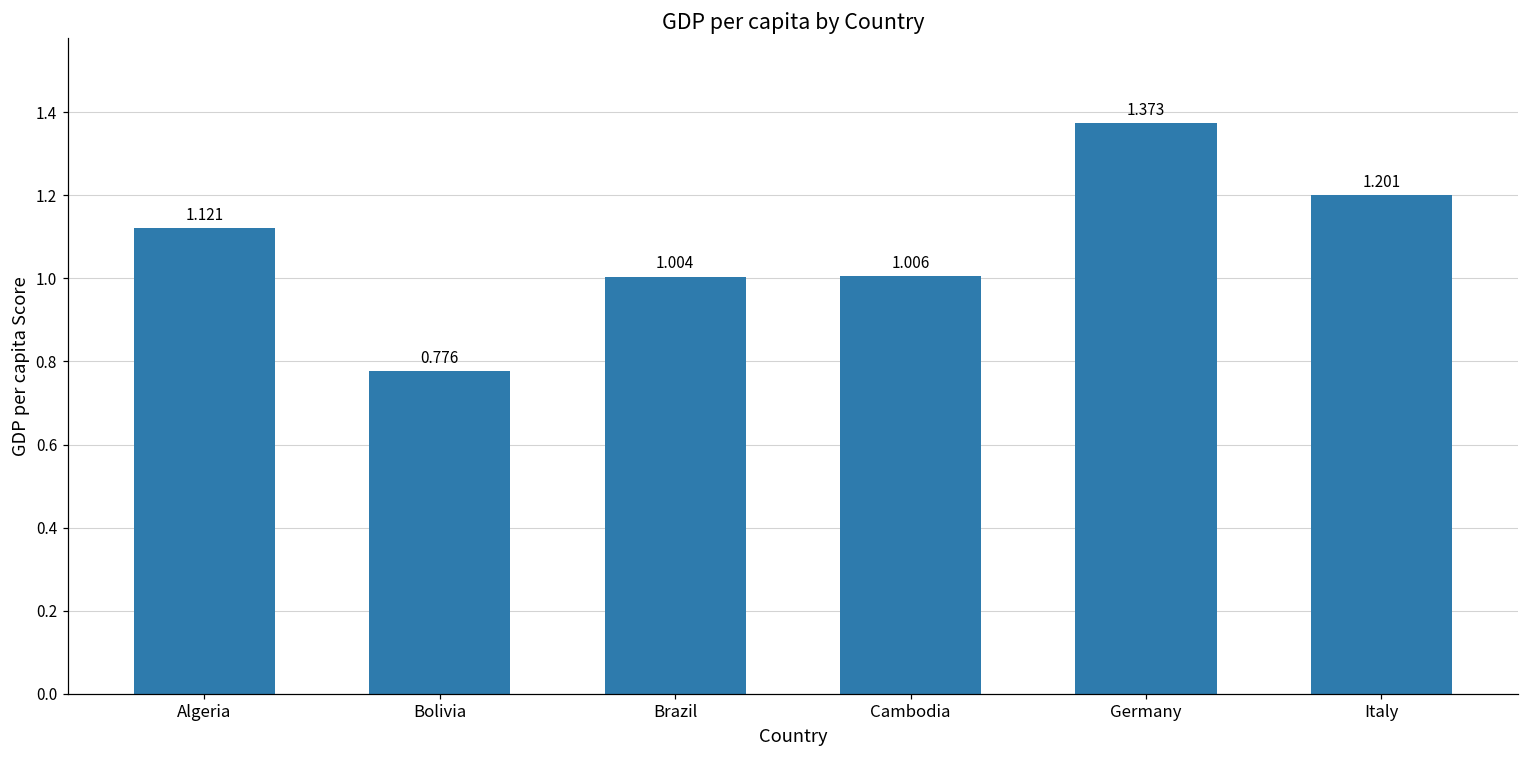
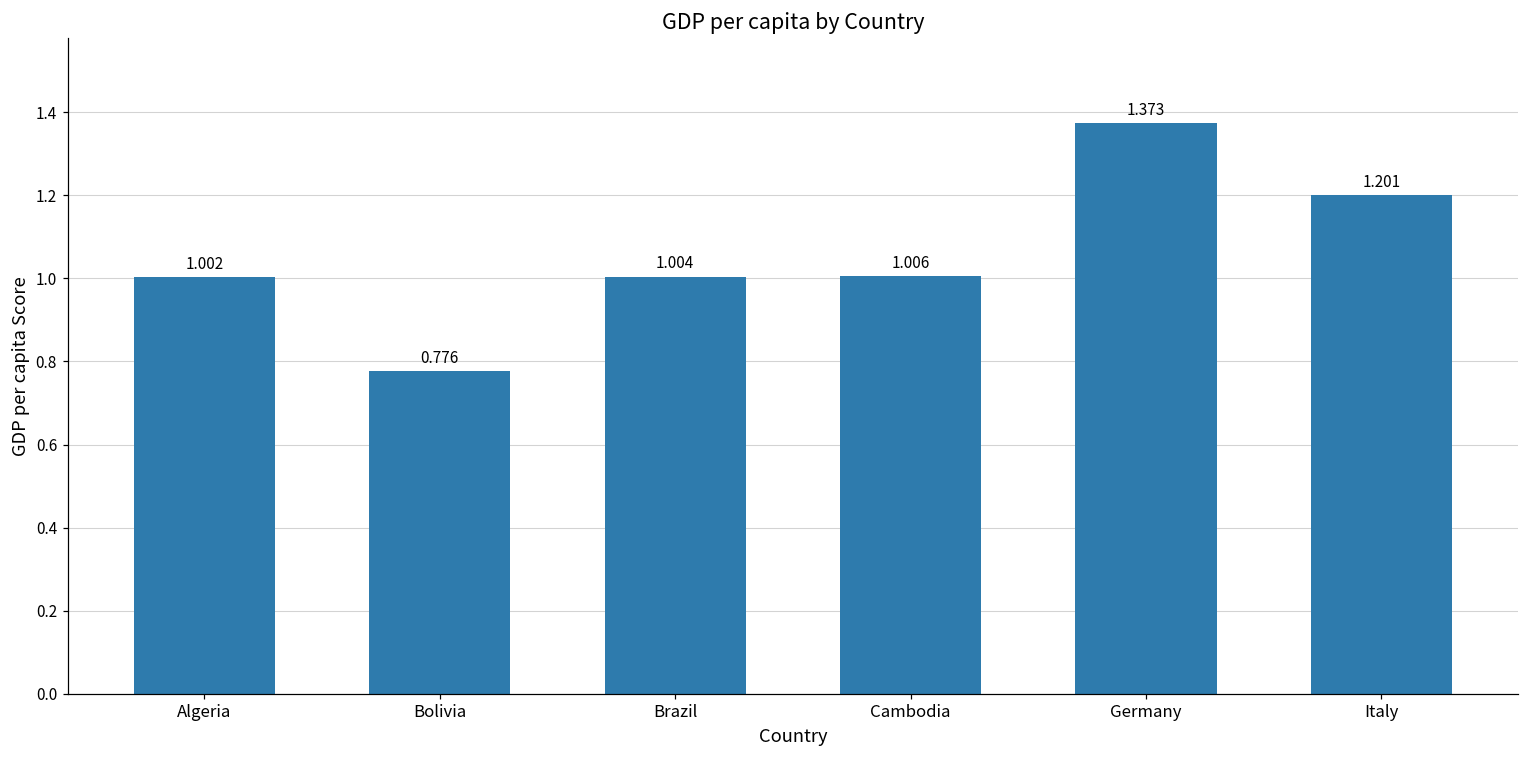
Algeria: 1.121 -> 1.002
